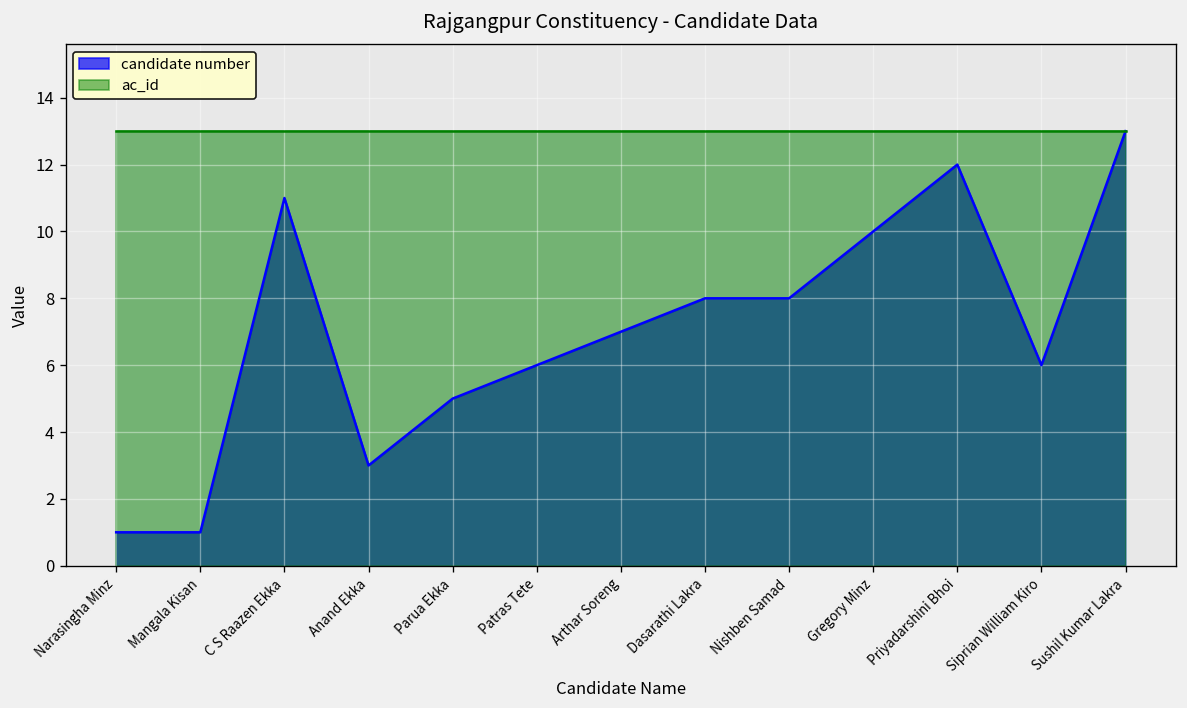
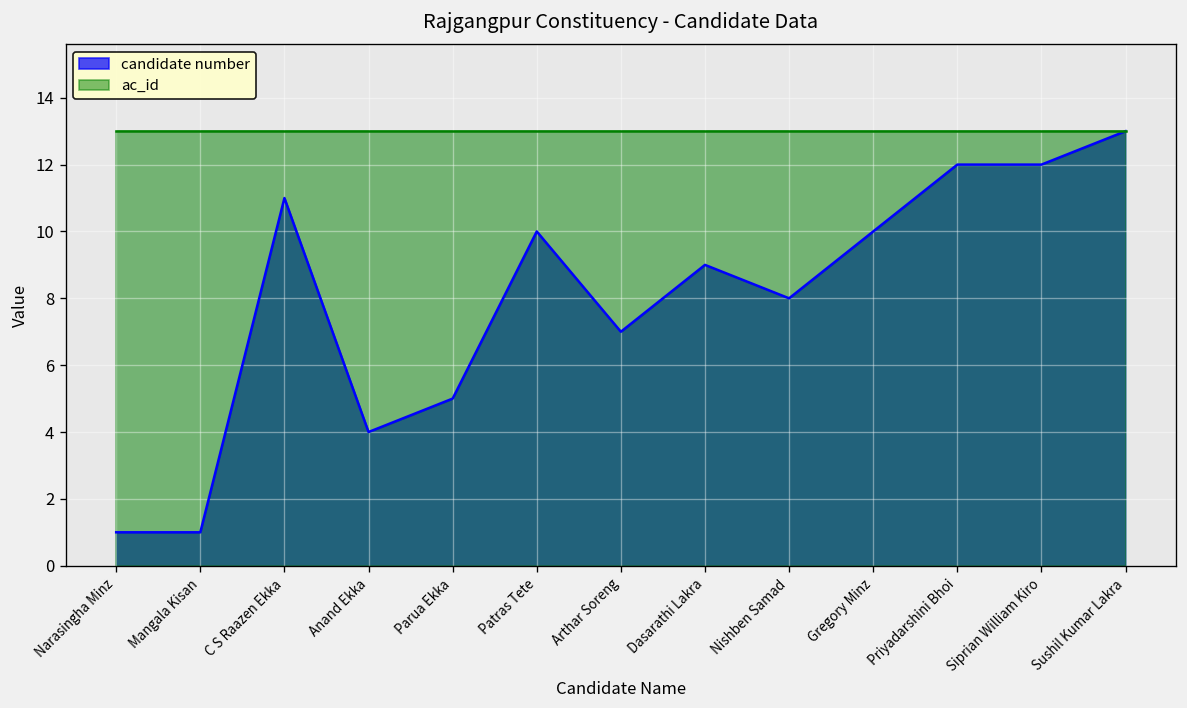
candidate number, Anand Ekka: 3 -> 4
candidate number, Patras Tete: 6 -> 10
candidate number, Dasarathi Lakra: 8 -> 9
candidate number, Siprian William Kiro: 6 -> 12
